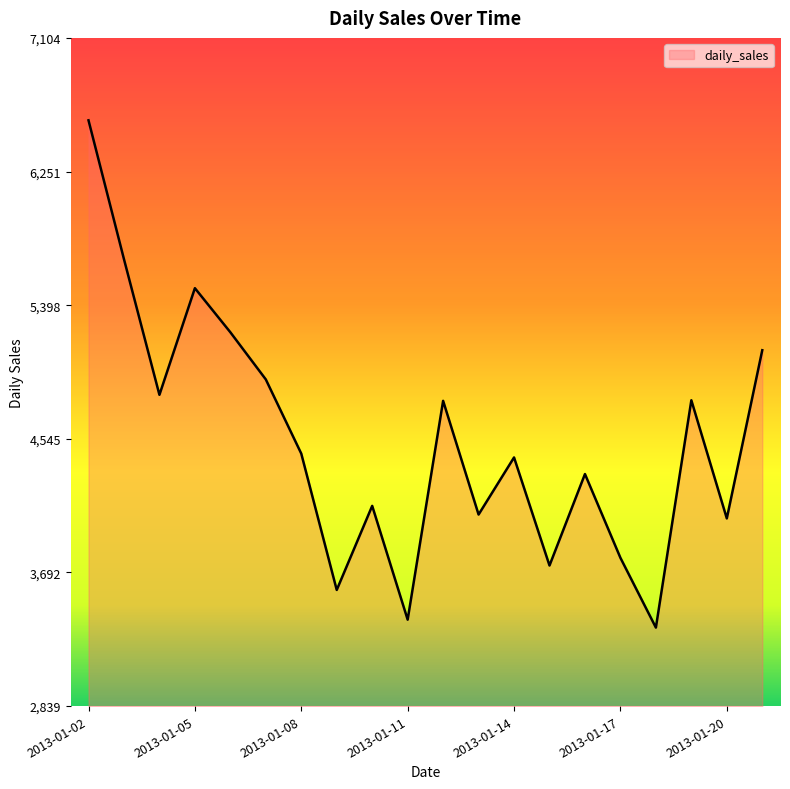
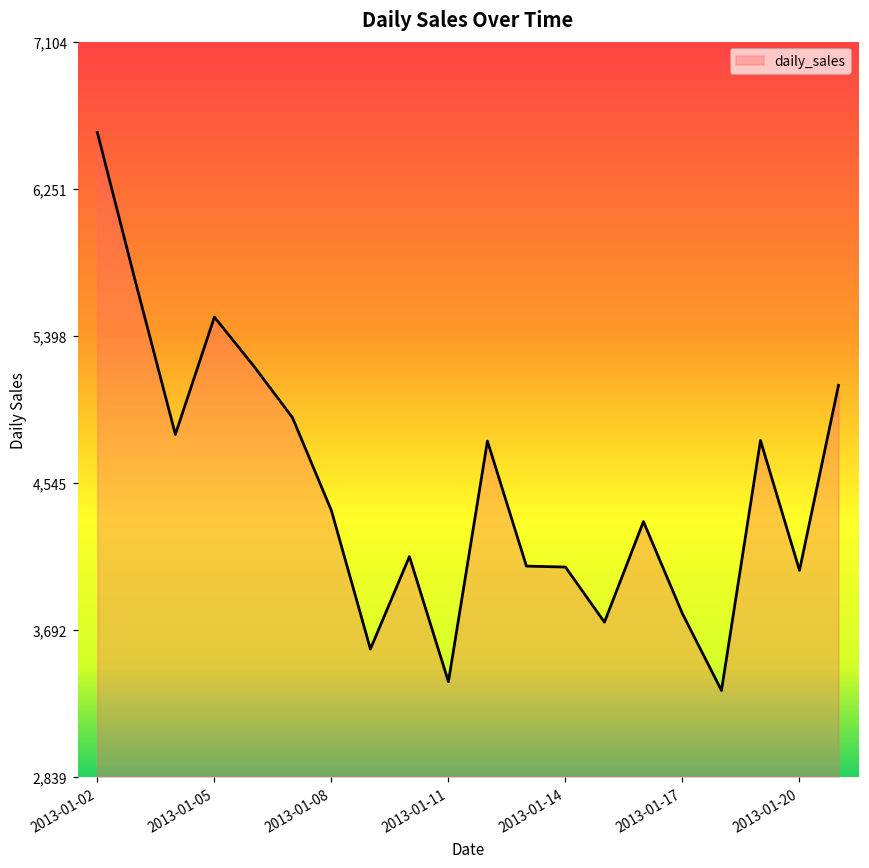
2013-01-08: 4,450 -> 4,380
2013-01-14: 4,430 -> 4,060
